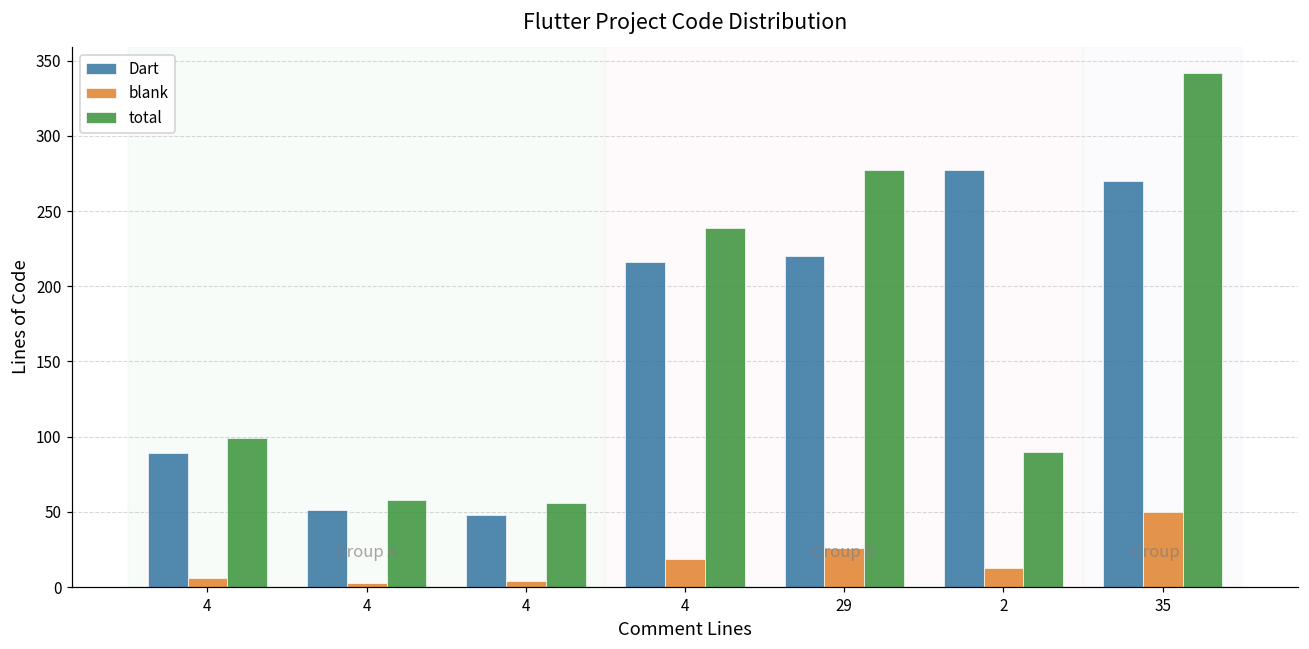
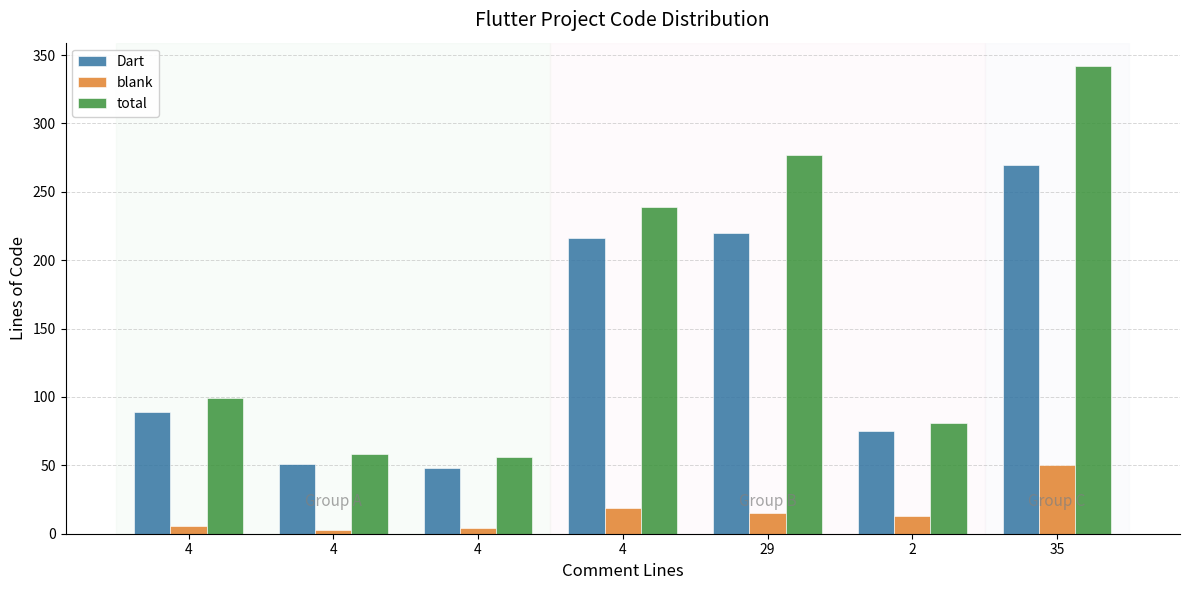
blank, 29: 26 -> 15
Dart, 2: 277 -> 75
total, 2: 90 -> 81
